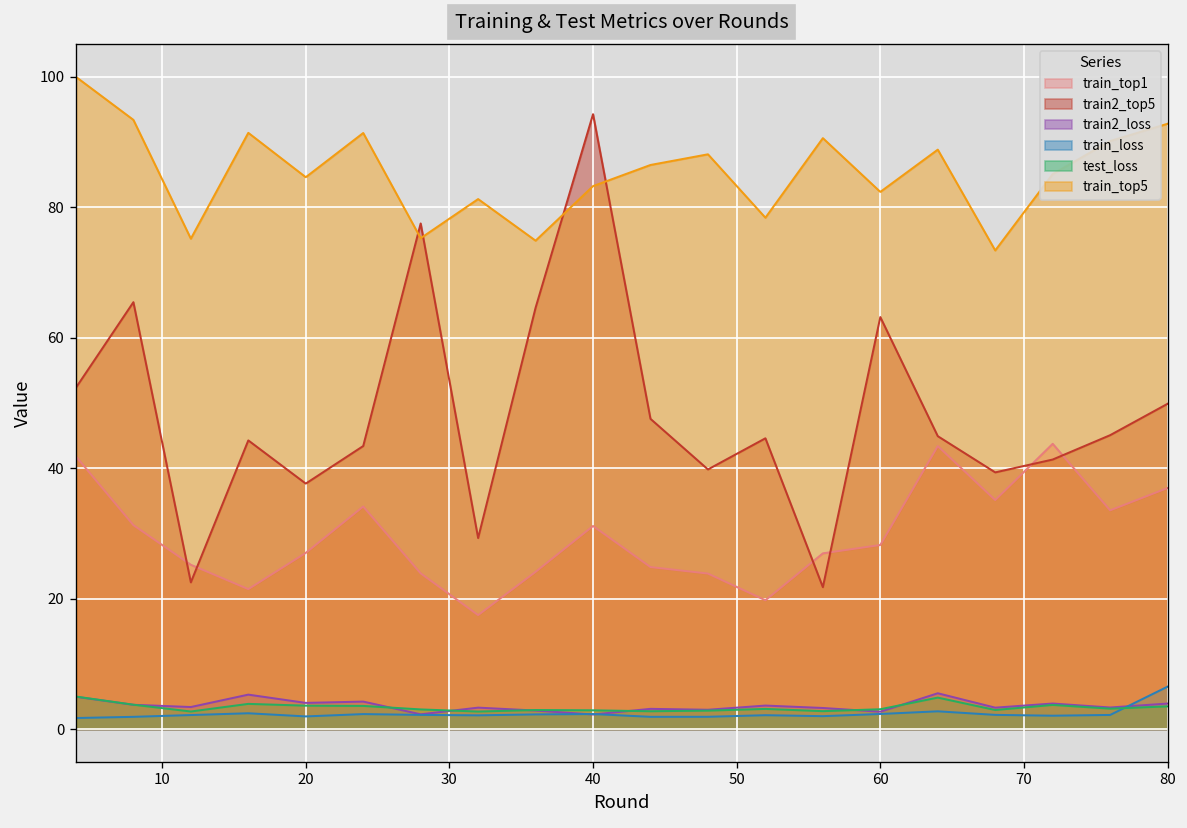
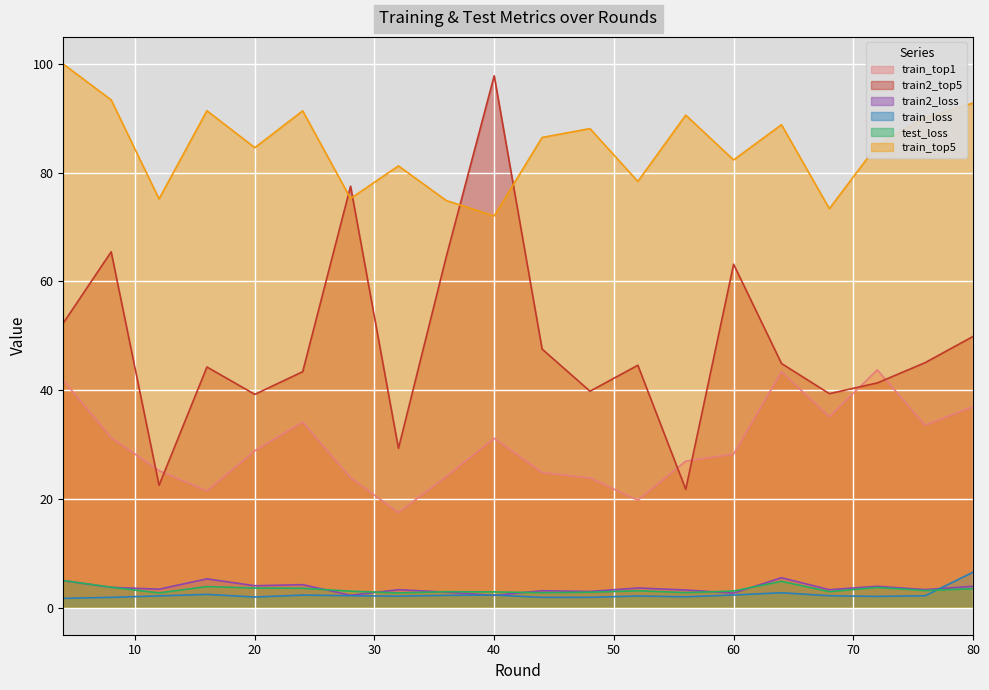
train_top1, 20: 27 -> 29
train2_top5, 20: 38 -> 39
train2_top5, 40: 94 -> 98
train_top5, 40: 83 -> 72
